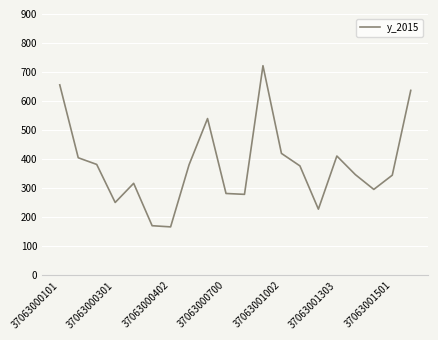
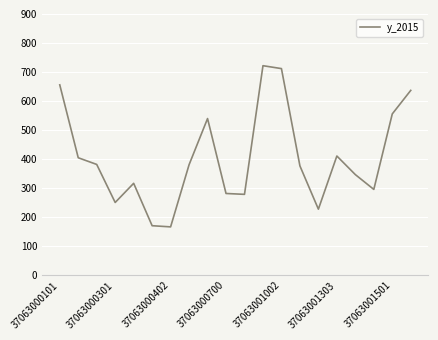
37063001002: 420 -> 710
37063001501: 350 -> 560
